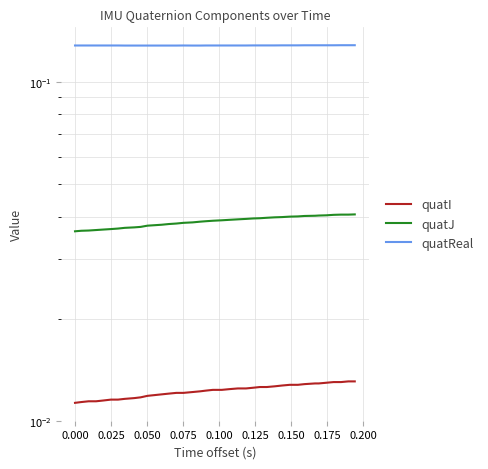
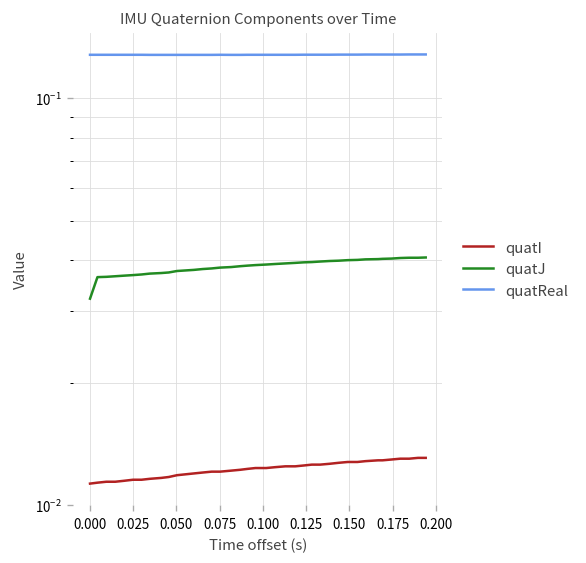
quatJ, 0.000: 0.036 -> 0.032
